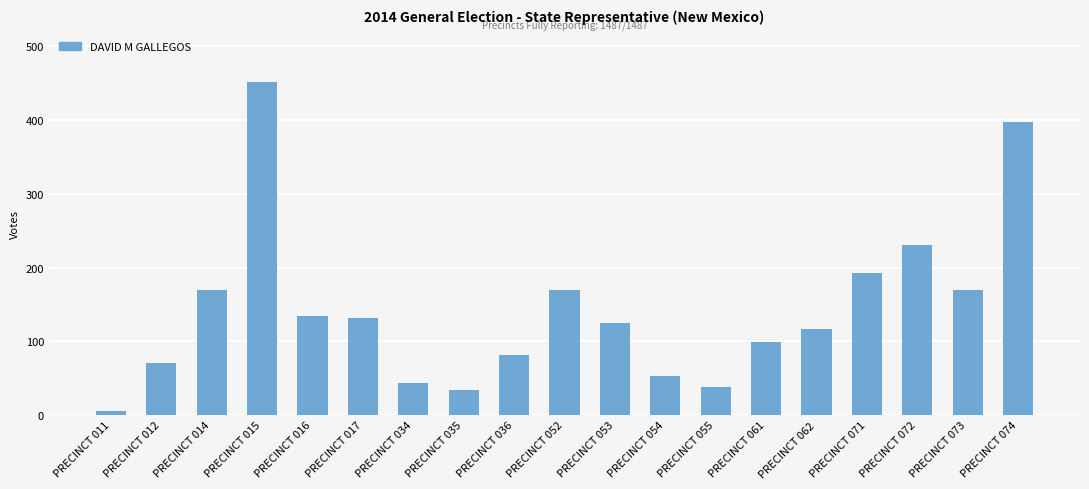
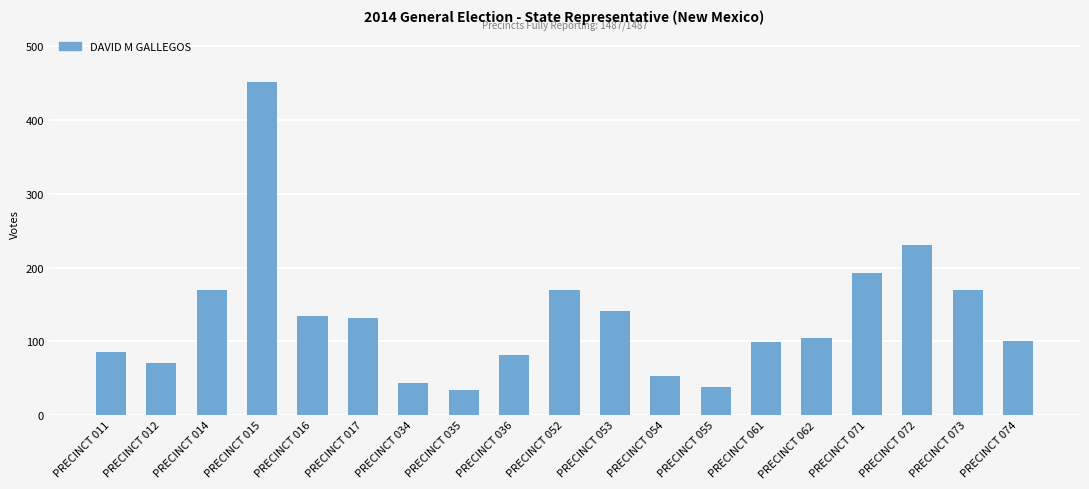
PRECINCT 011: 10 -> 90
PRECINCT 053: 130 -> 140
PRECINCT 062: 120 -> 110
PRECINCT 074: 400 -> 100
